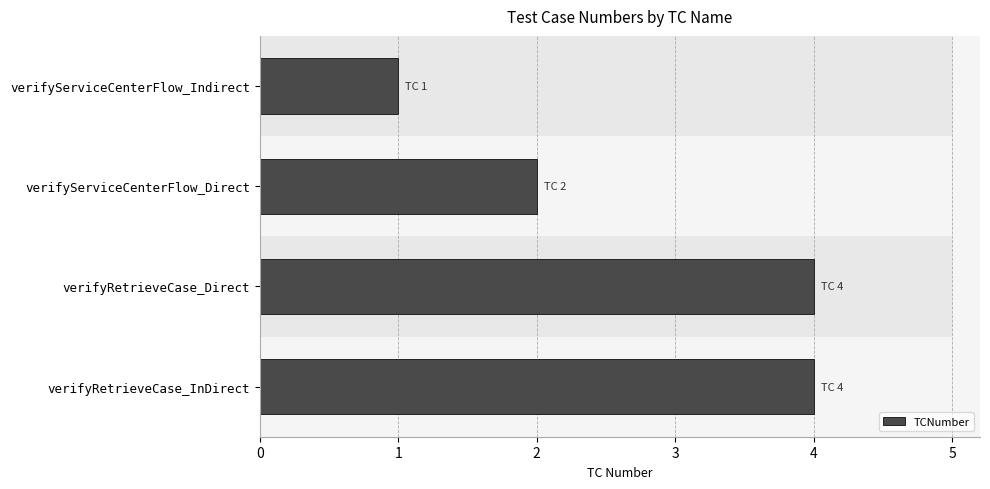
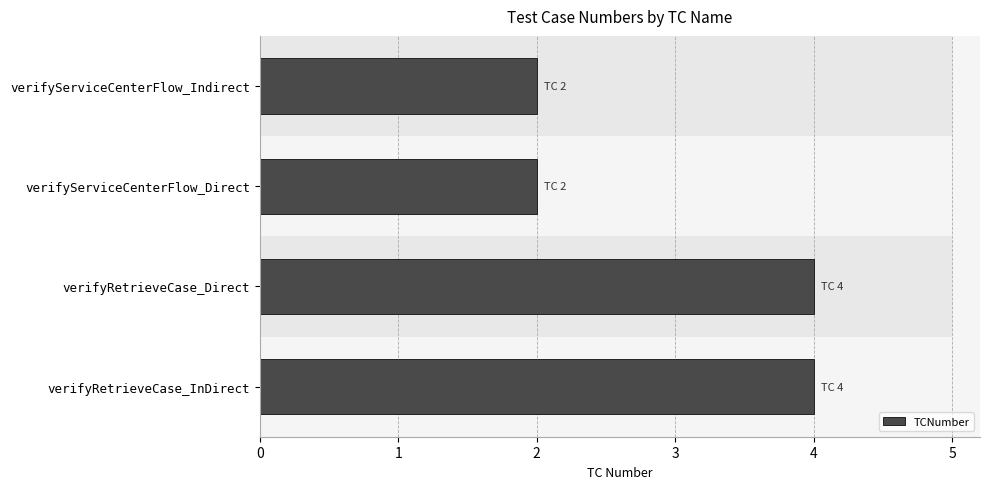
TCNumber, verifyServiceCenterFlow_Indirect: 1 -> 2
